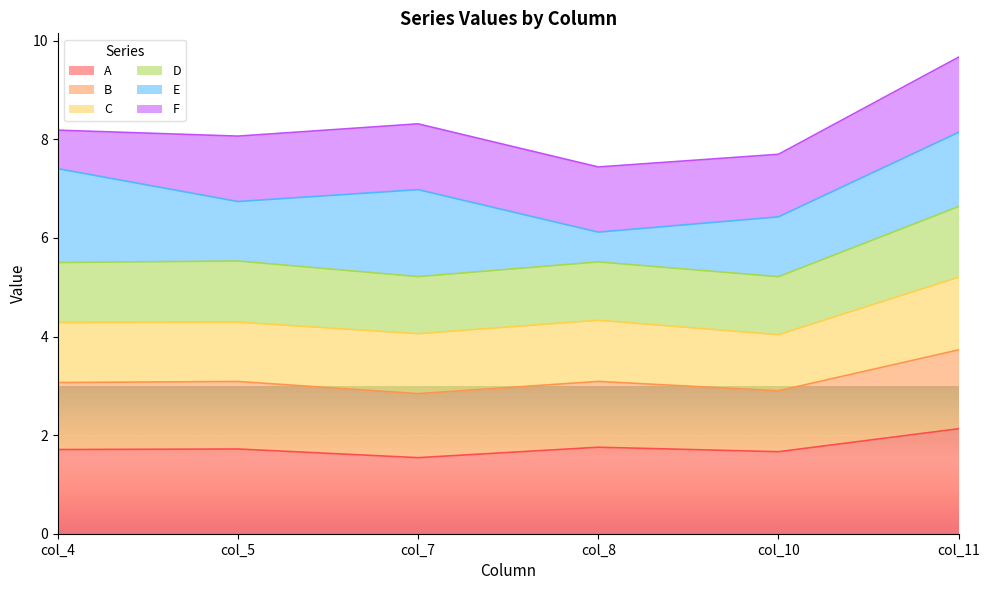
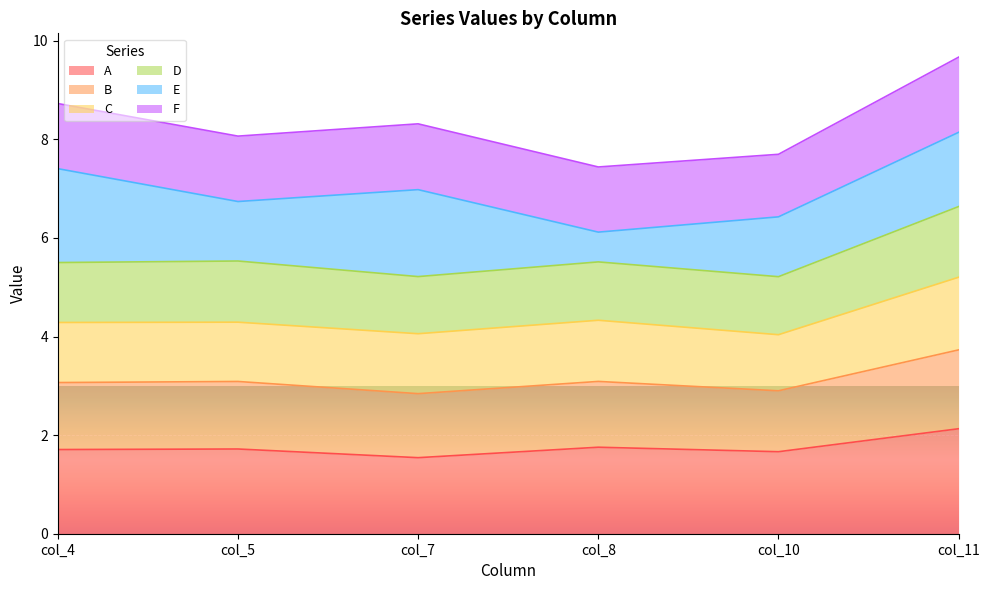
F, col_4: 0.8 -> 1.3
